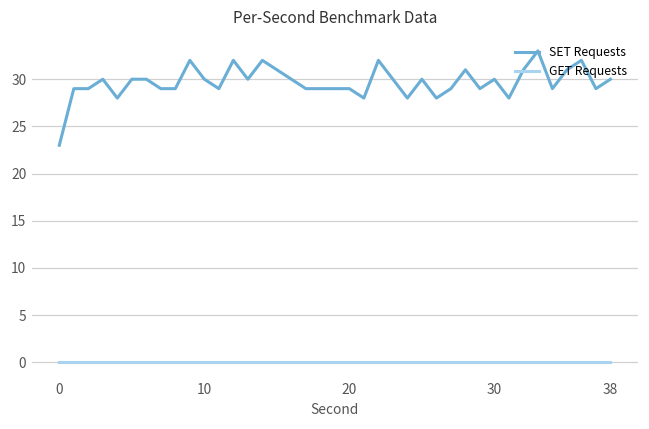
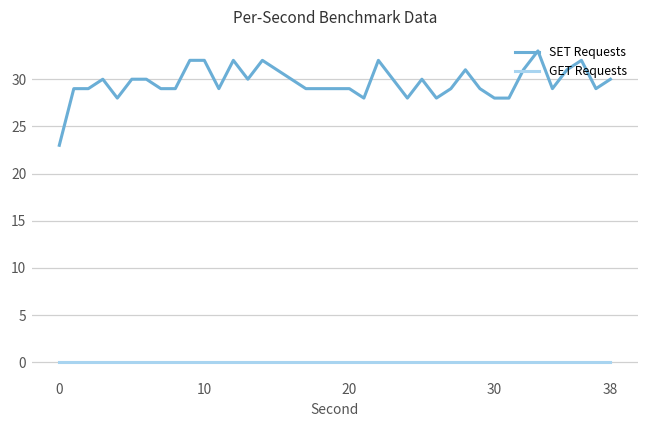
SET Requests, 10: 30 -> 32
SET Requests, 30: 30 -> 28
